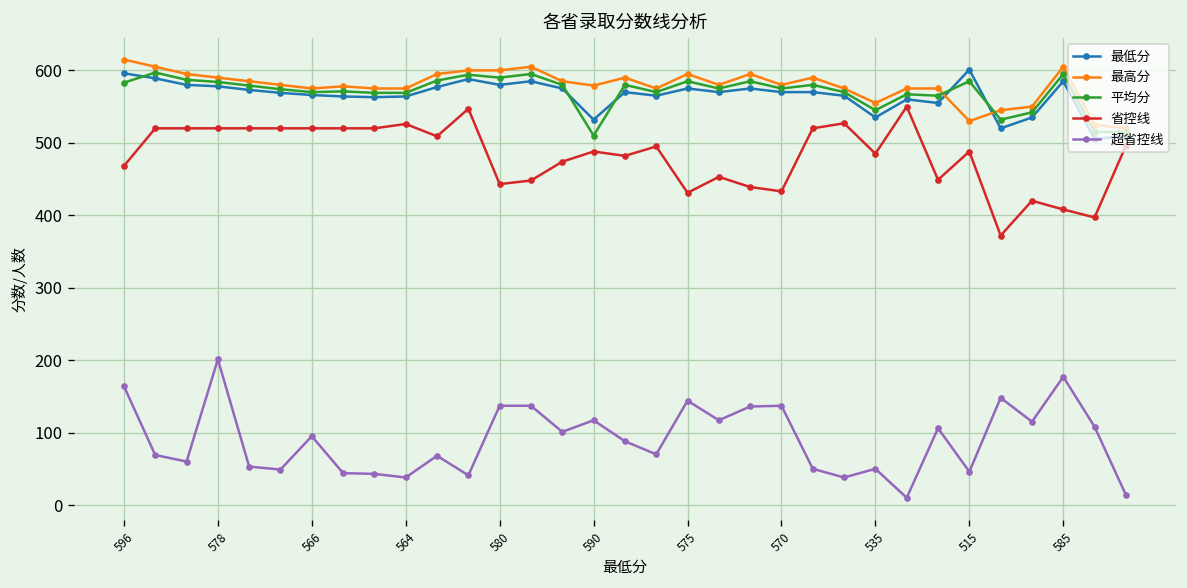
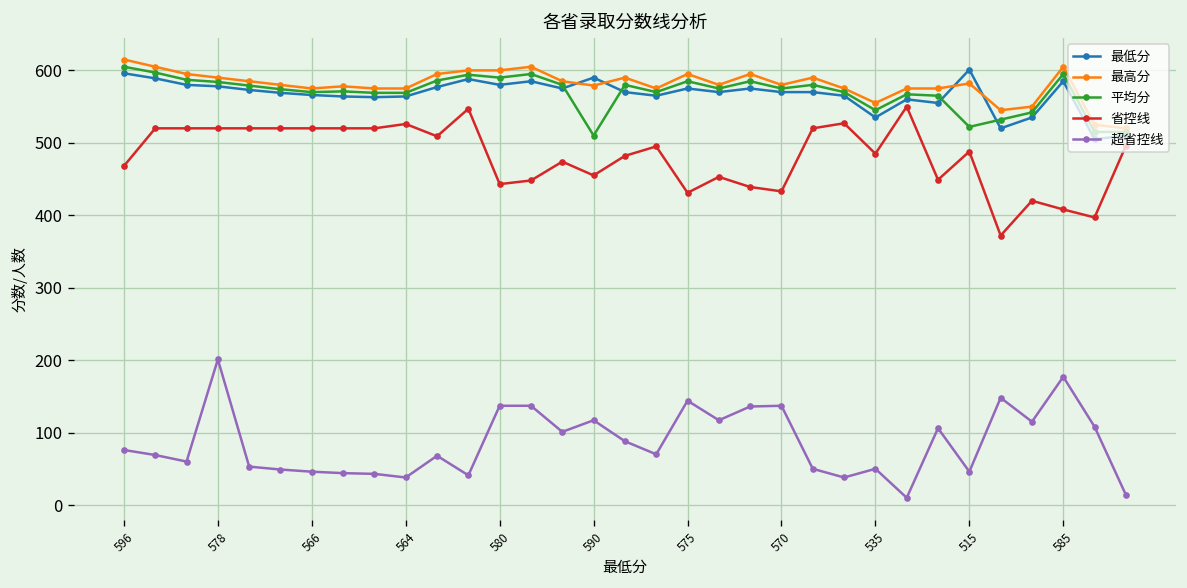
平均分, 596: 580 -> 610
超省控线, 596: 160 -> 80
超省控线, 566: 100 -> 50
最低分, 590: 530 -> 590
省控线, 590: 490 -> 460
最高分, 515: 530 -> 580
平均分, 515: 590 -> 520
